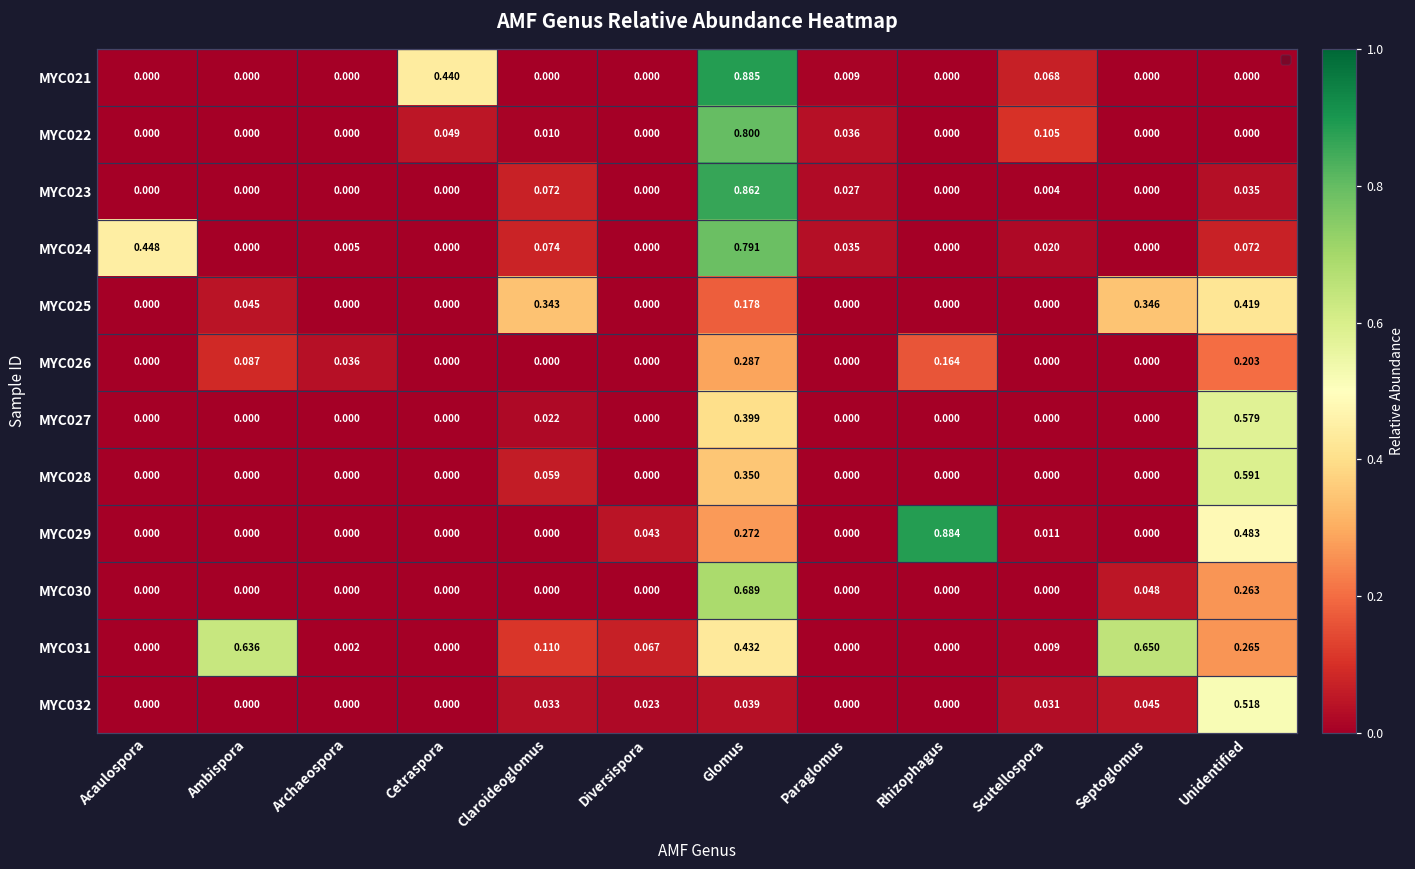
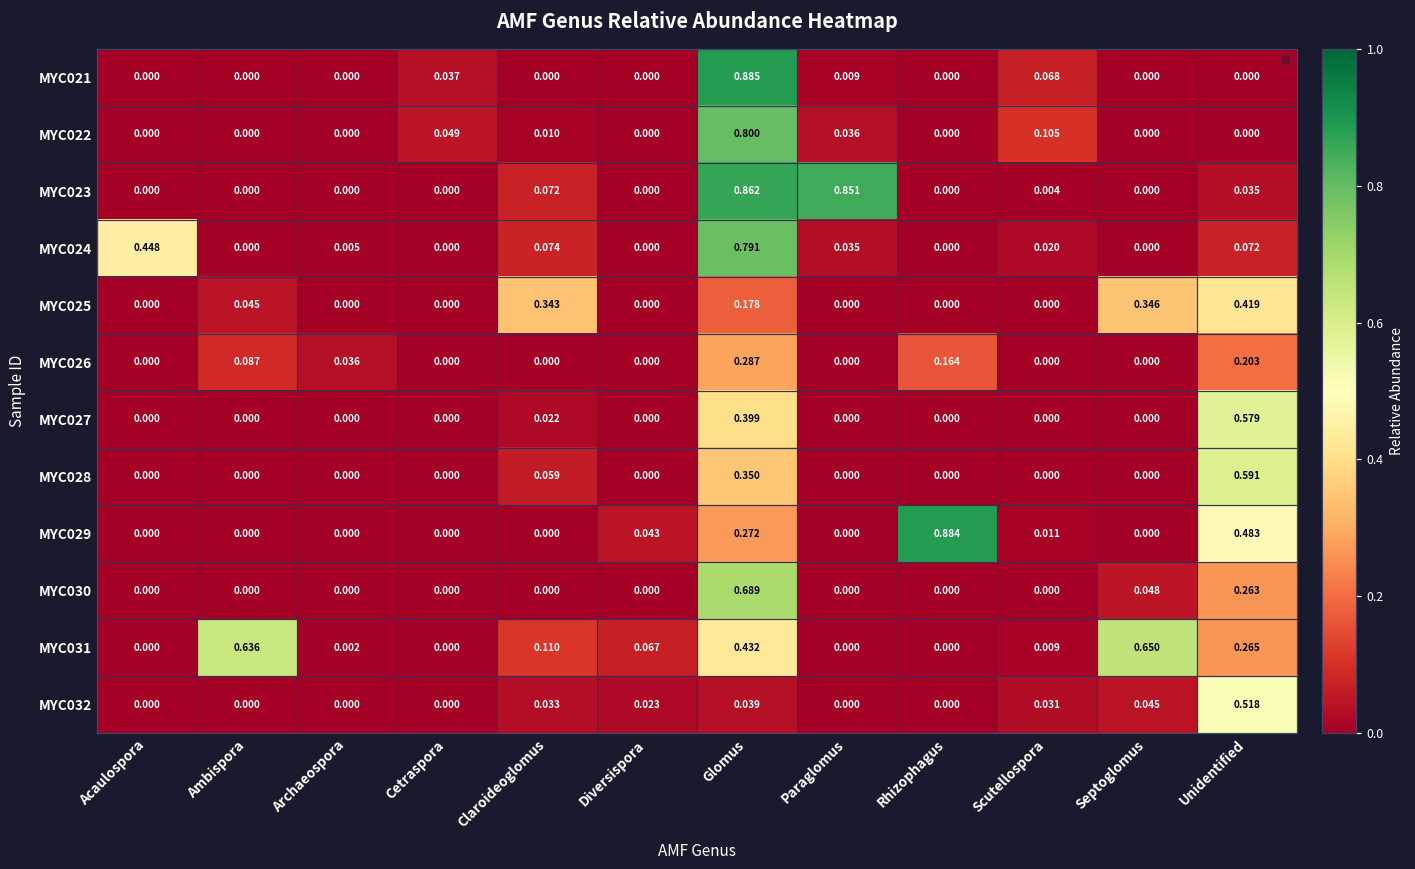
MYC021, Cetraspora: 0.440 -> 0.037
MYC023, Paraglomus: 0.027 -> 0.851
